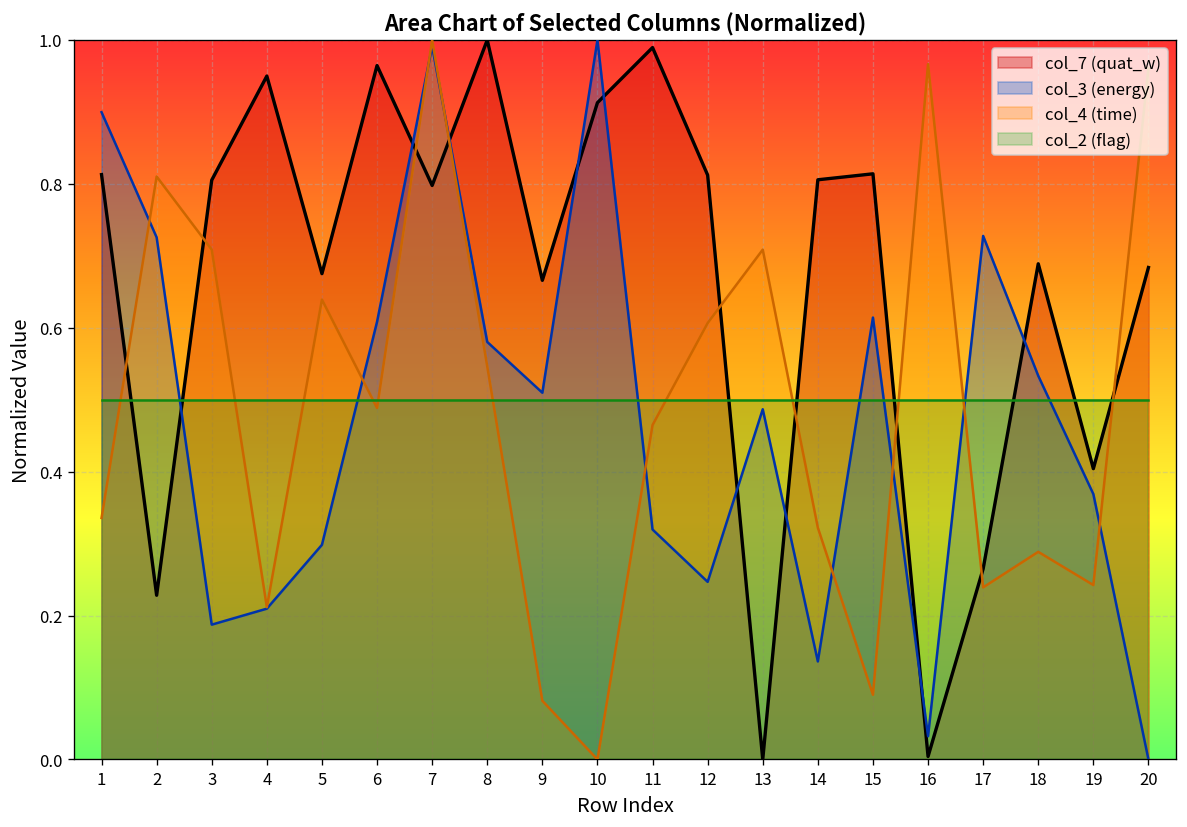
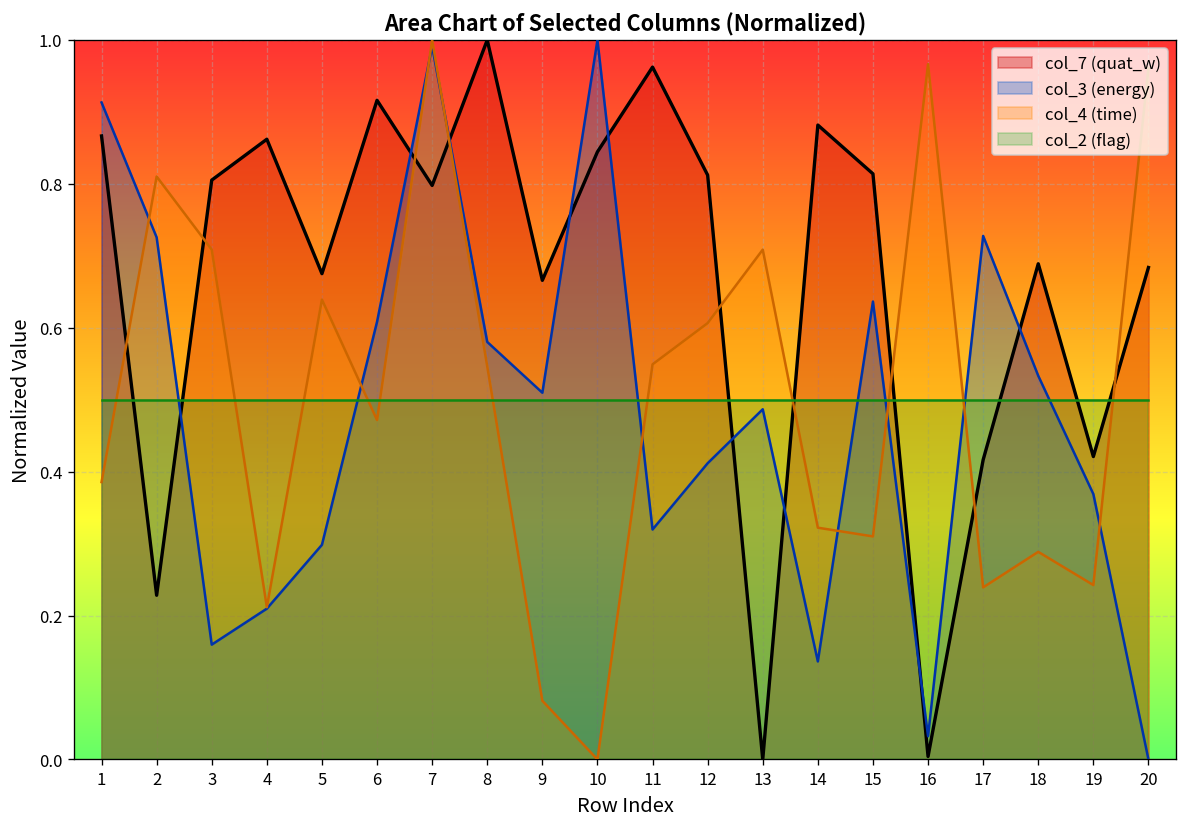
col_7 (quat_w), 1: 0.81 -> 0.87
col_3 (energy), 1: 0.90 -> 0.91
col_4 (time), 1: 0.34 -> 0.39
col_3 (energy), 3: 0.19 -> 0.16
col_7 (quat_w), 4: 0.95 -> 0.86
col_7 (quat_w), 6: 0.96 -> 0.92
col_4 (time), 6: 0.49 -> 0.47
col_7 (quat_w), 10: 0.91 -> 0.84
col_7 (quat_w), 11: 0.99 -> 0.96
col_4 (time), 11: 0.46 -> 0.55
col_3 (energy), 12: 0.25 -> 0.41
col_7 (quat_w), 14: 0.81 -> 0.88
col_3 (energy), 15: 0.61 -> 0.64
col_4 (time), 15: 0.09 -> 0.31
col_7 (quat_w), 17: 0.27 -> 0.42
col_7 (quat_w), 19: 0.40 -> 0.42
